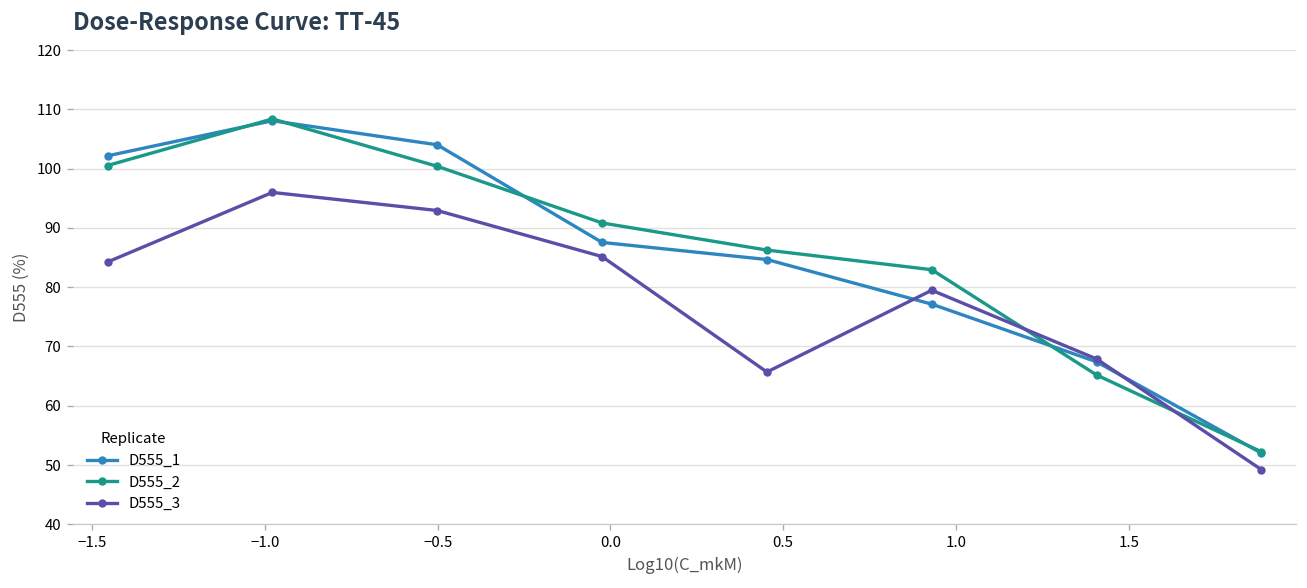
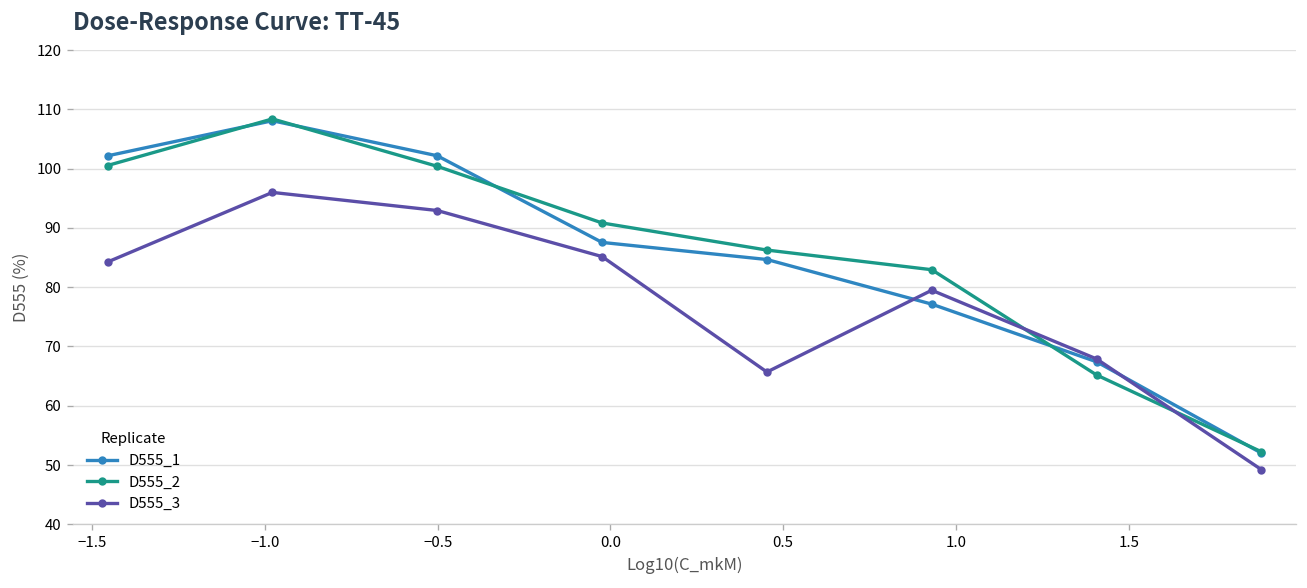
D555_1, −0.5: 104 -> 102
